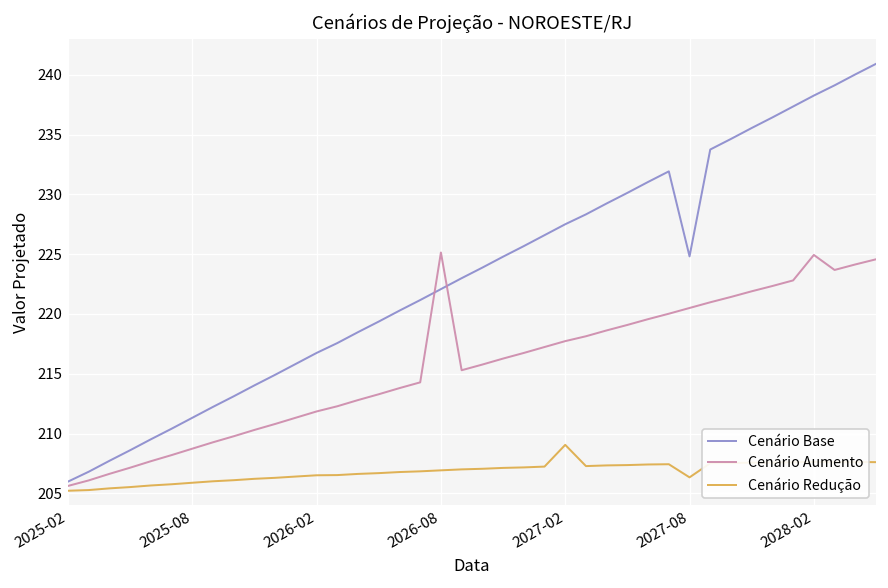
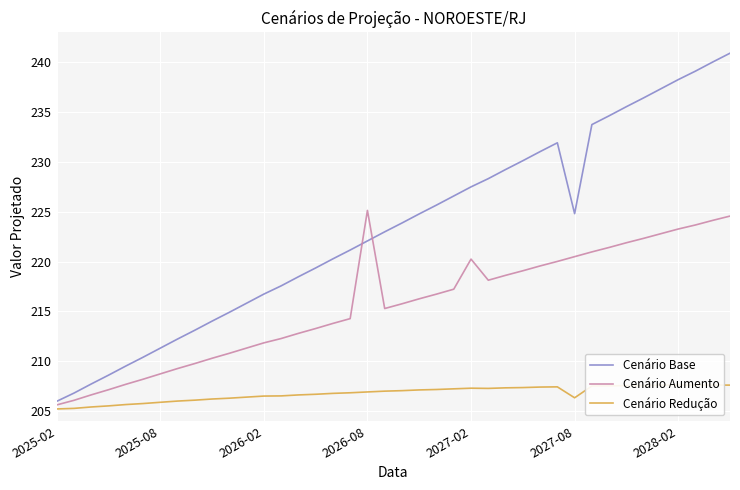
Cenário Aumento, 2027-02: 218 -> 220
Cenário Redução, 2027-02: 209 -> 207
Cenário Aumento, 2028-02: 225 -> 223
